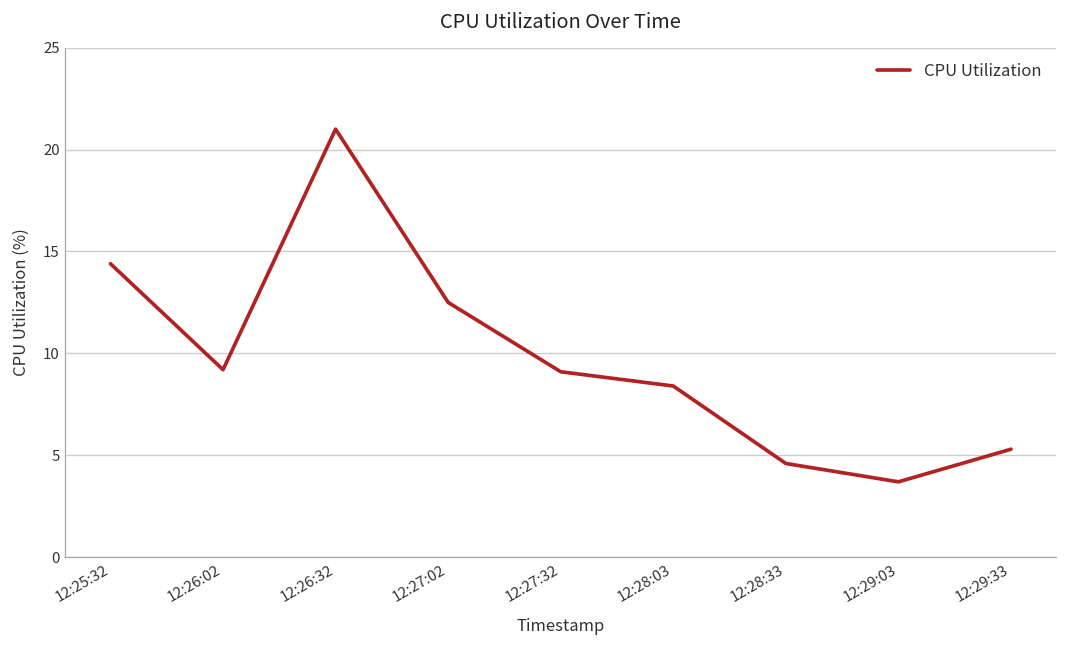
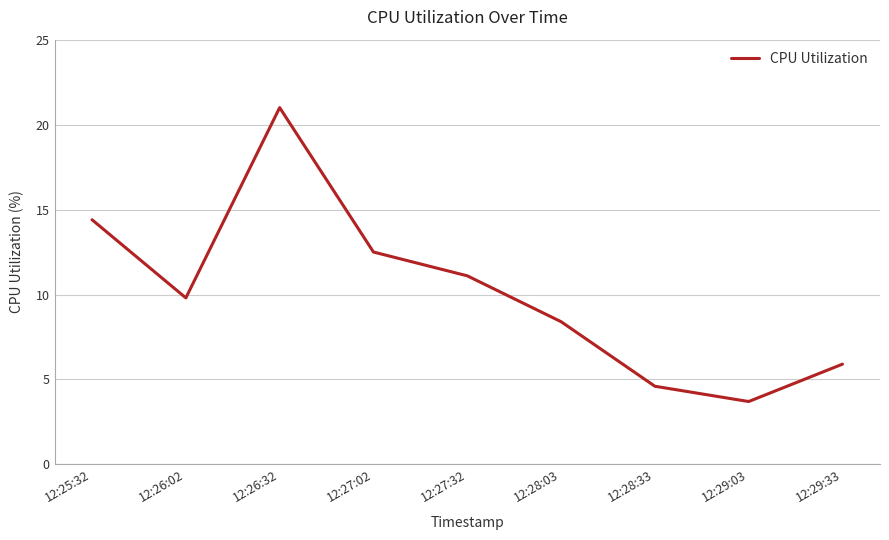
12:26:02: 9.2 -> 9.8
12:27:32: 9.1 -> 11.1
12:29:33: 5.3 -> 5.9
